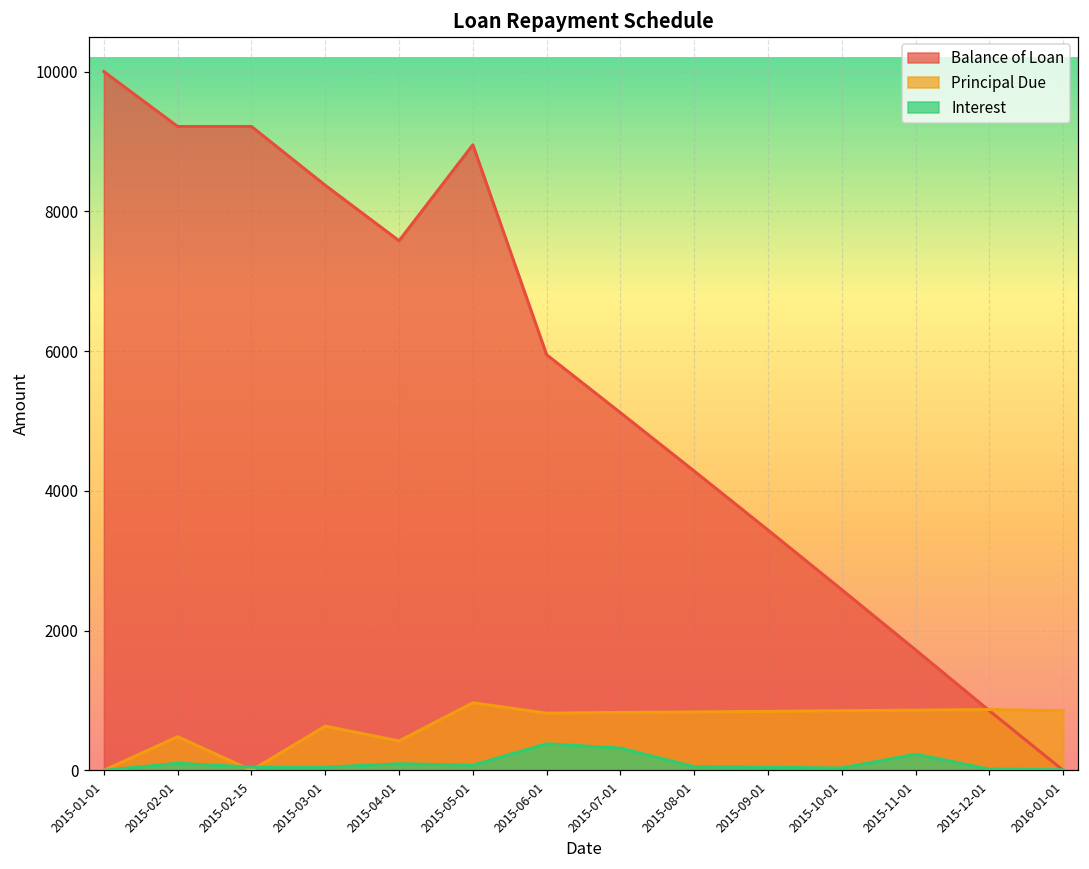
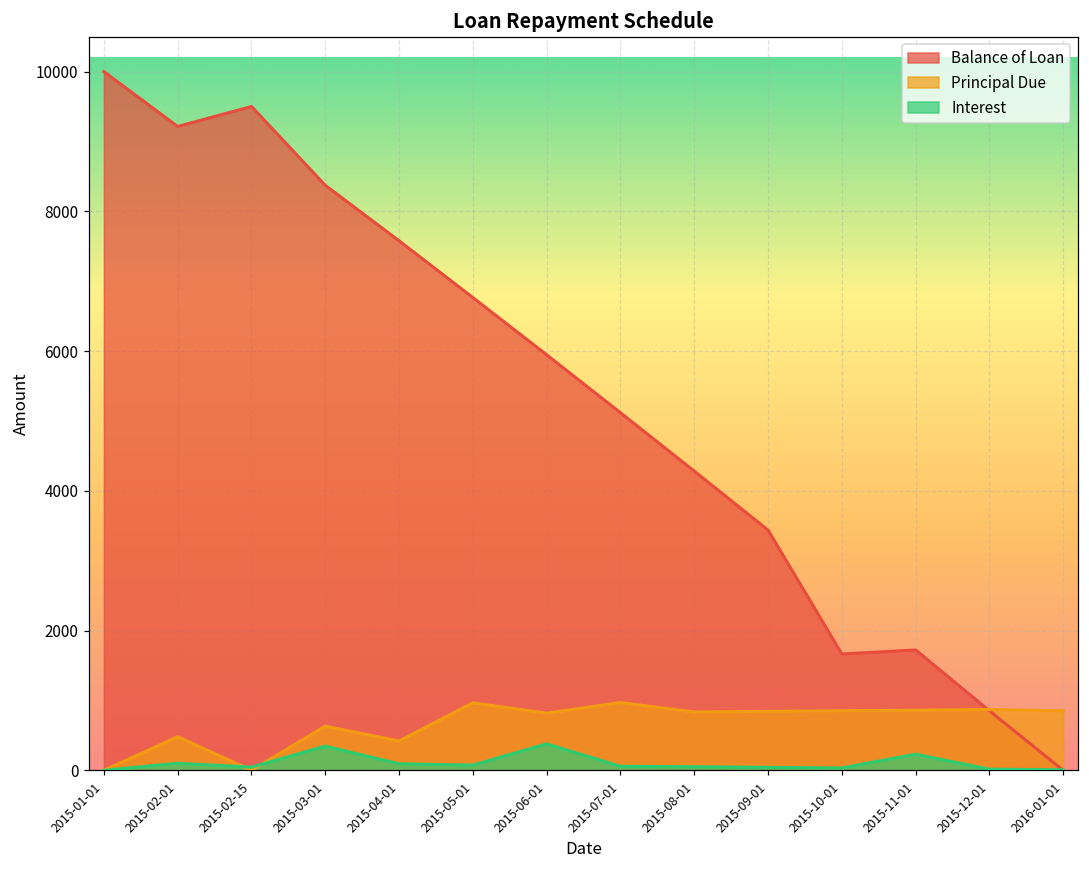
Balance of Loan, 2015-02-15: 9200 -> 9500
Interest, 2015-03-01: 0 -> 300
Balance of Loan, 2015-05-01: 9000 -> 6800
Principal Due, 2015-07-01: 800 -> 1000
Interest, 2015-07-01: 300 -> 100
Balance of Loan, 2015-10-01: 2600 -> 1700
